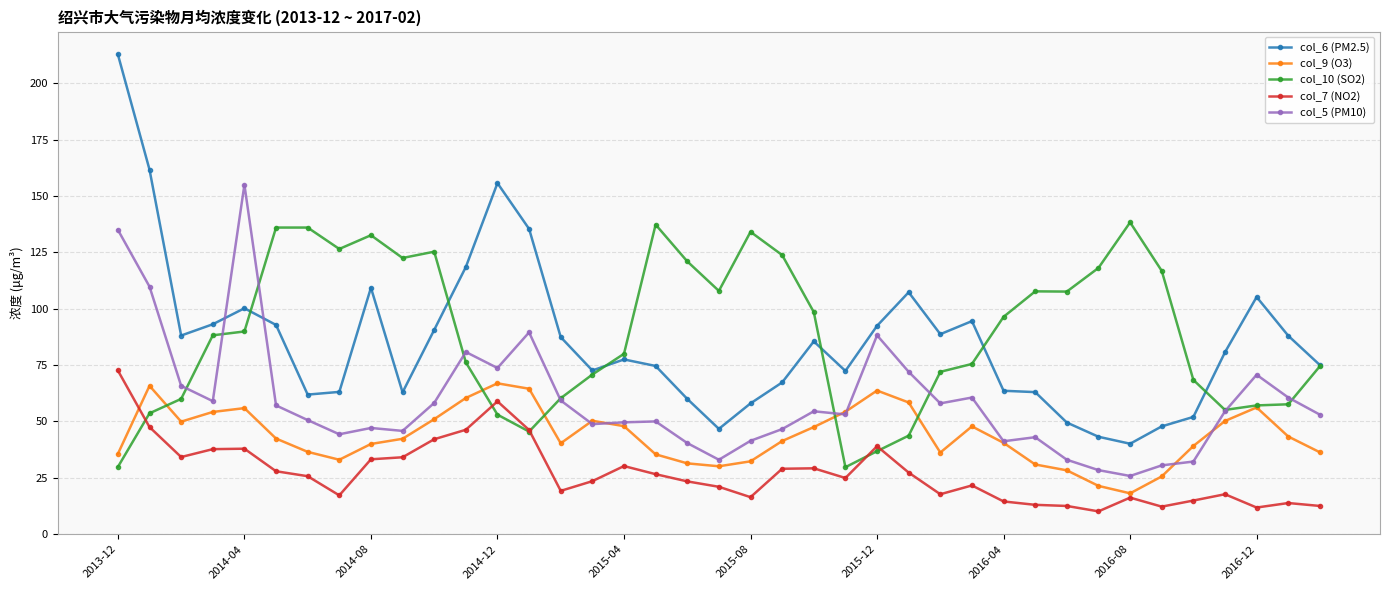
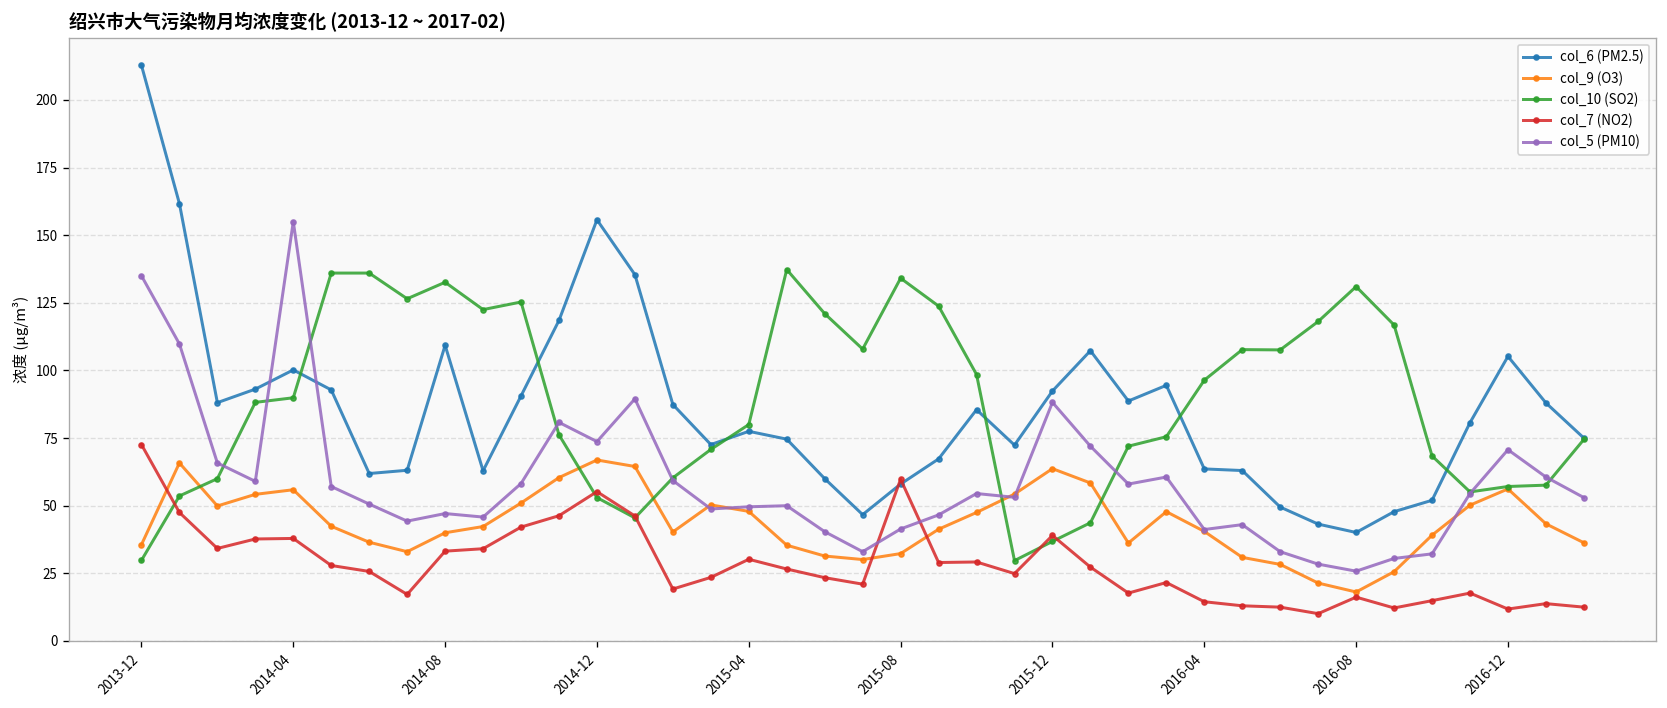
col_7 (NO2), 2014-12: 59 -> 55
col_7 (NO2), 2015-08: 16 -> 60
col_10 (SO2), 2016-08: 138 -> 131
